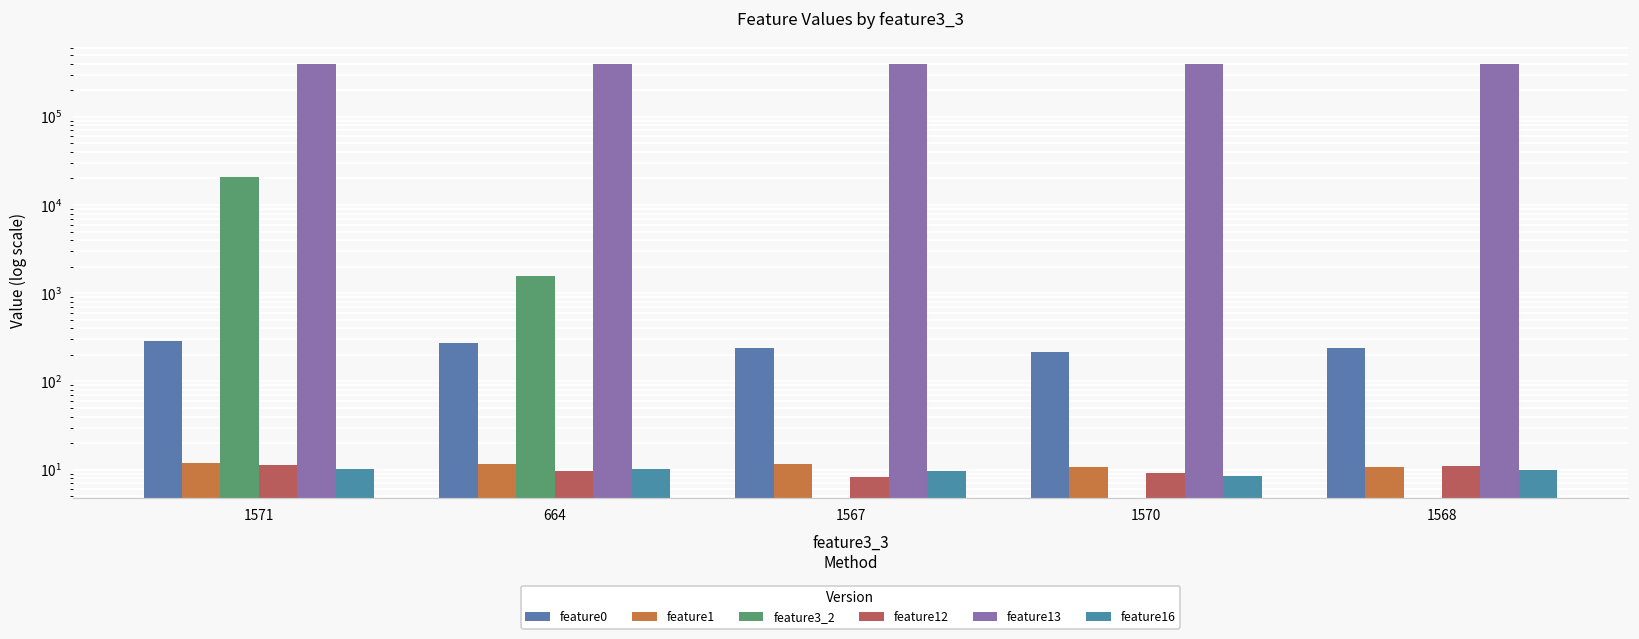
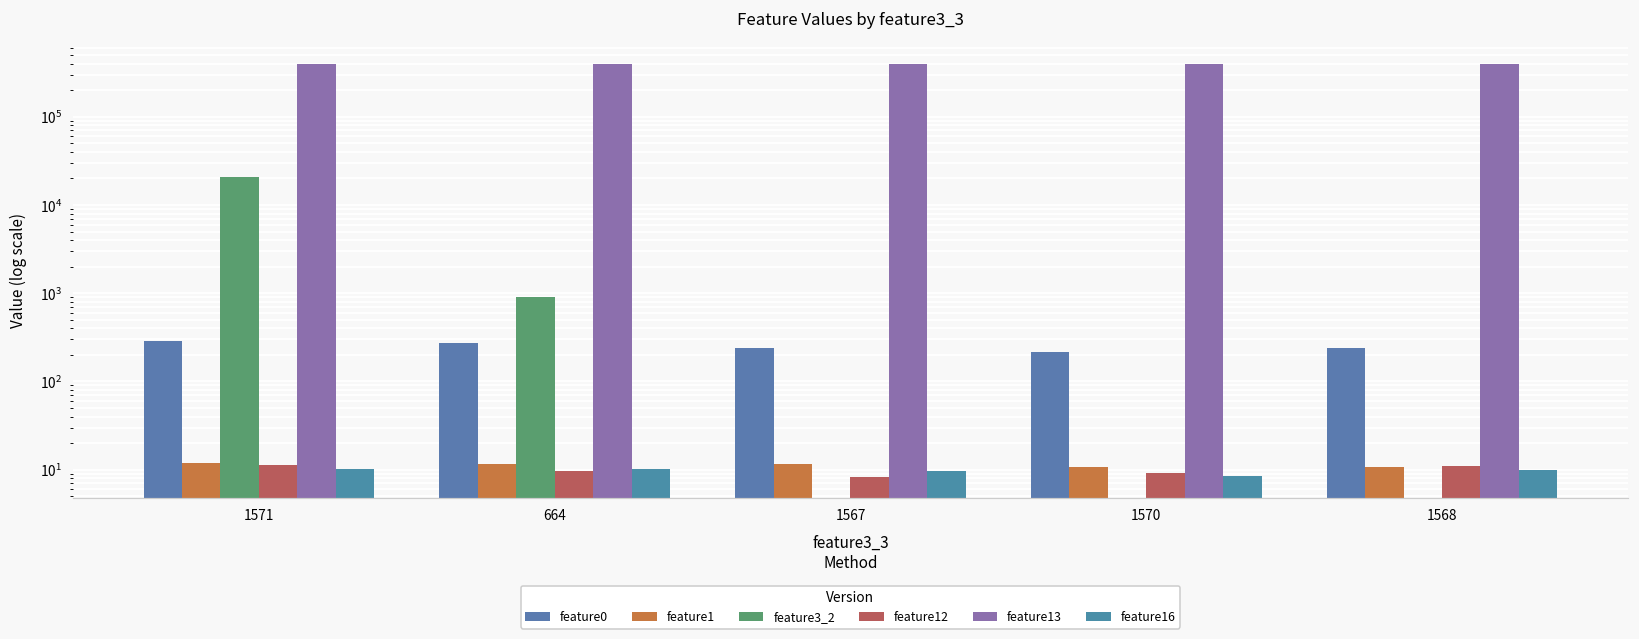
feature3_2, 664: 1600 -> 900
